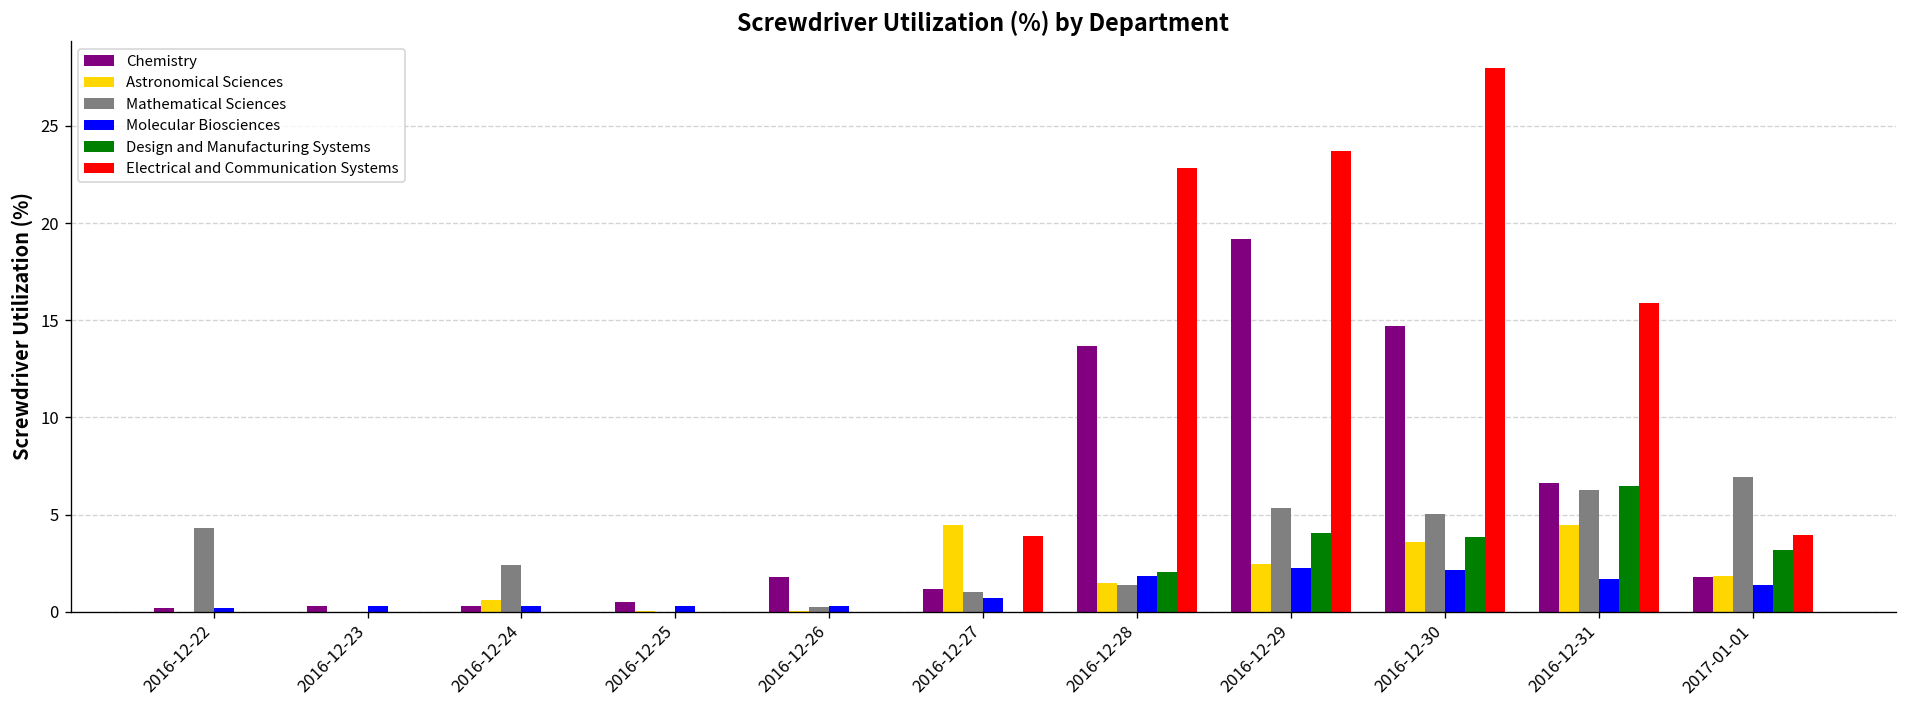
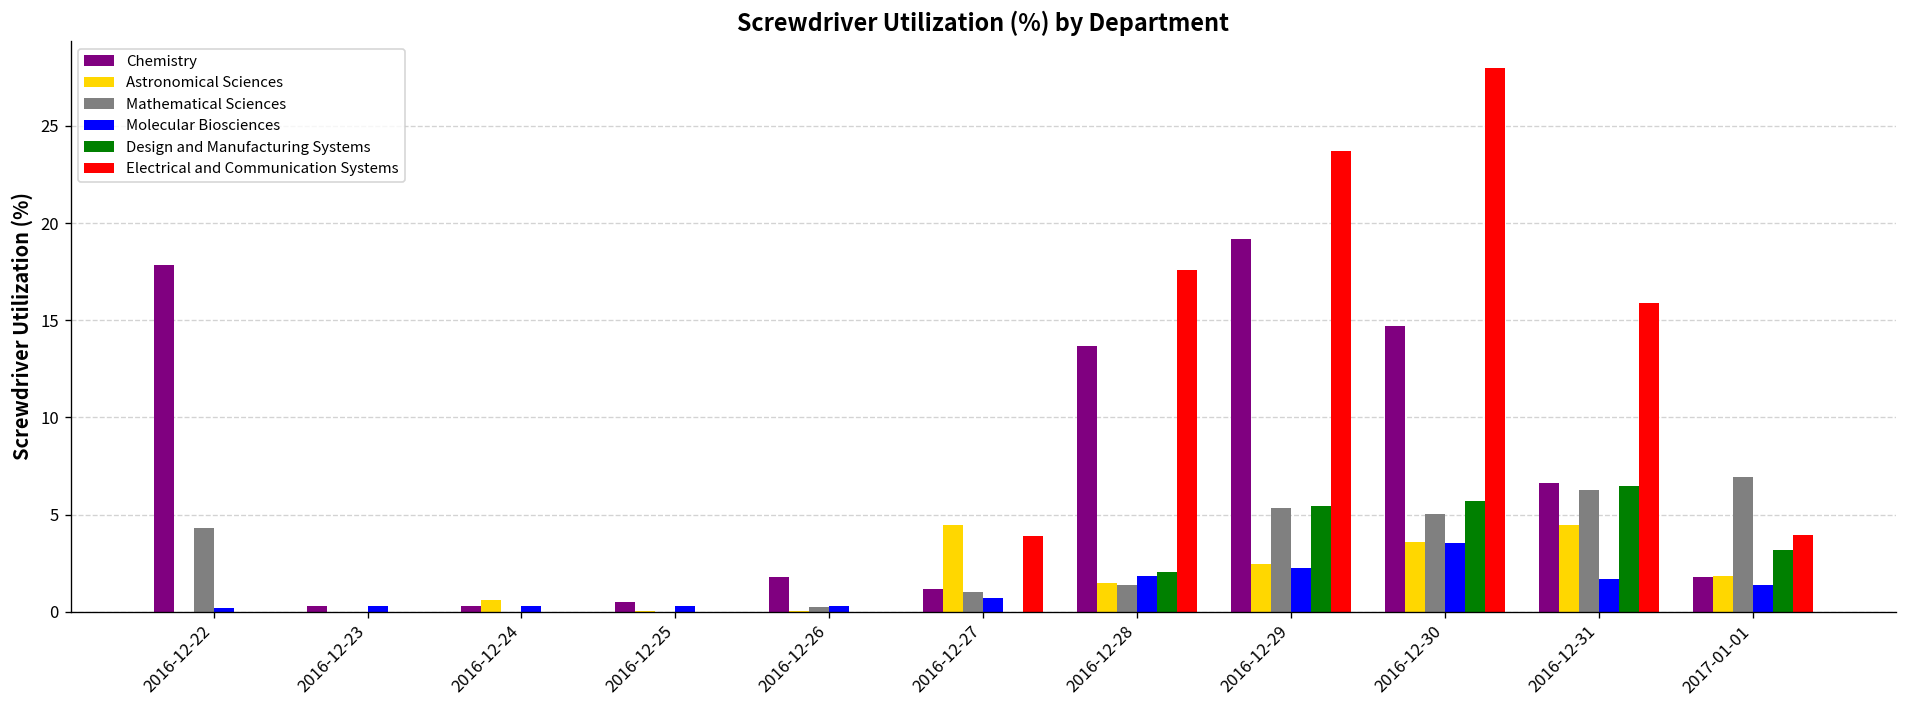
Chemistry, 2016-12-22: 0.2 -> 17.8
Mathematical Sciences, 2016-12-24: 2.4 -> 0.0
Electrical and Communication Systems, 2016-12-28: 22.8 -> 17.6
Design and Manufacturing Systems, 2016-12-29: 4.1 -> 5.4
Molecular Biosciences, 2016-12-30: 2.2 -> 3.5
Design and Manufacturing Systems, 2016-12-30: 3.9 -> 5.7
